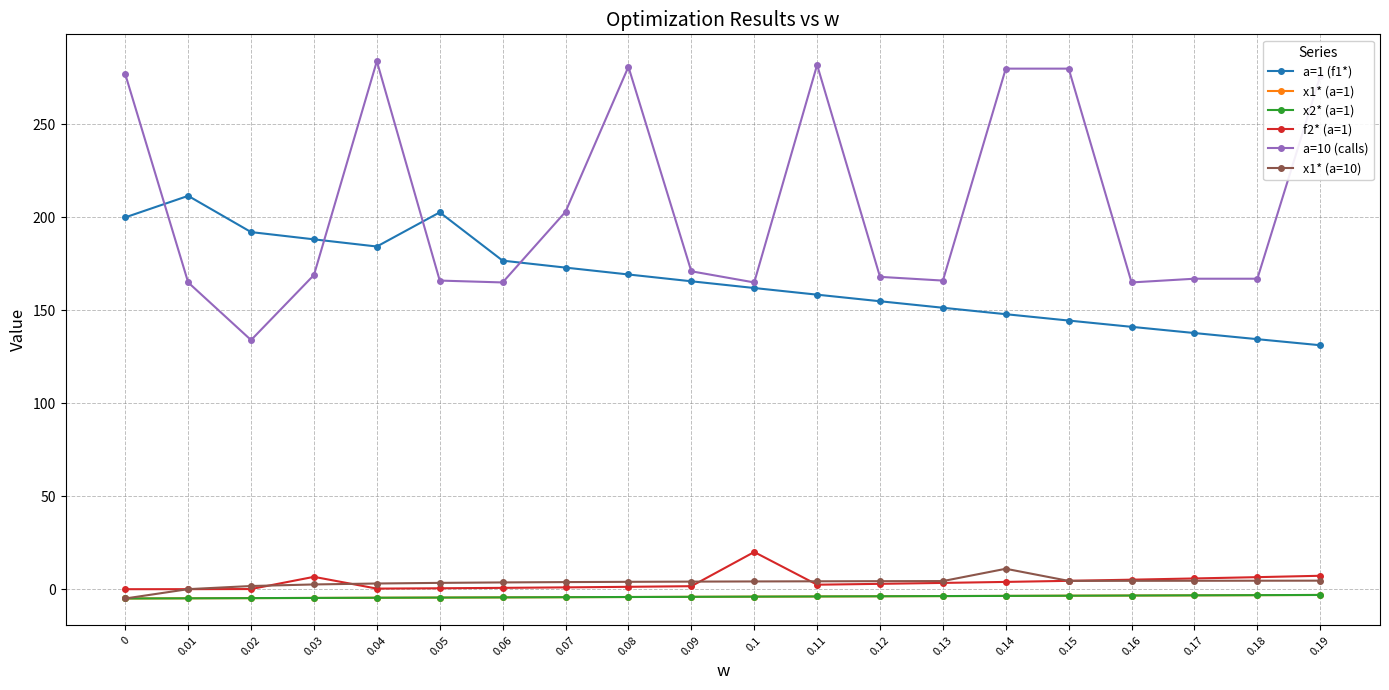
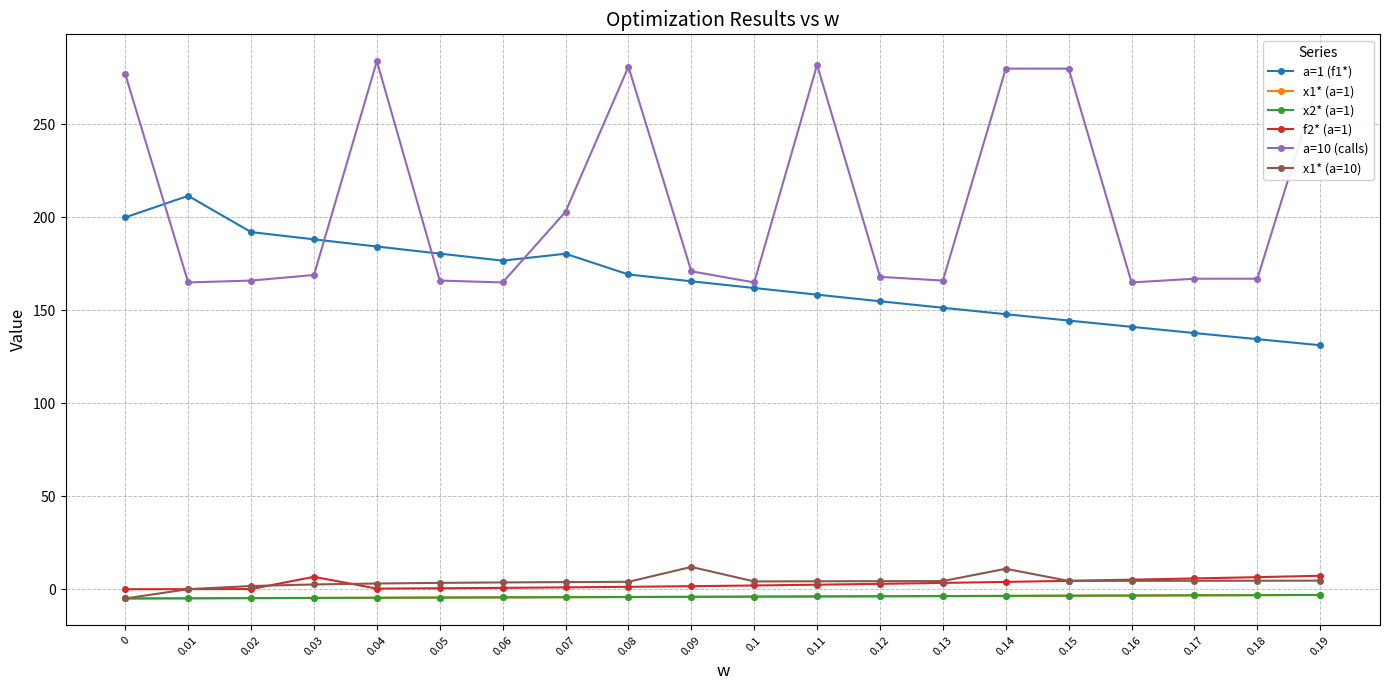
a=10 (calls), 0.02: 134 -> 166
a=1 (f1*), 0.05: 203 -> 181
a=1 (f1*), 0.07: 173 -> 180
x1* (a=10), 0.09: 4 -> 12
f2* (a=1), 0.1: 20 -> 2
